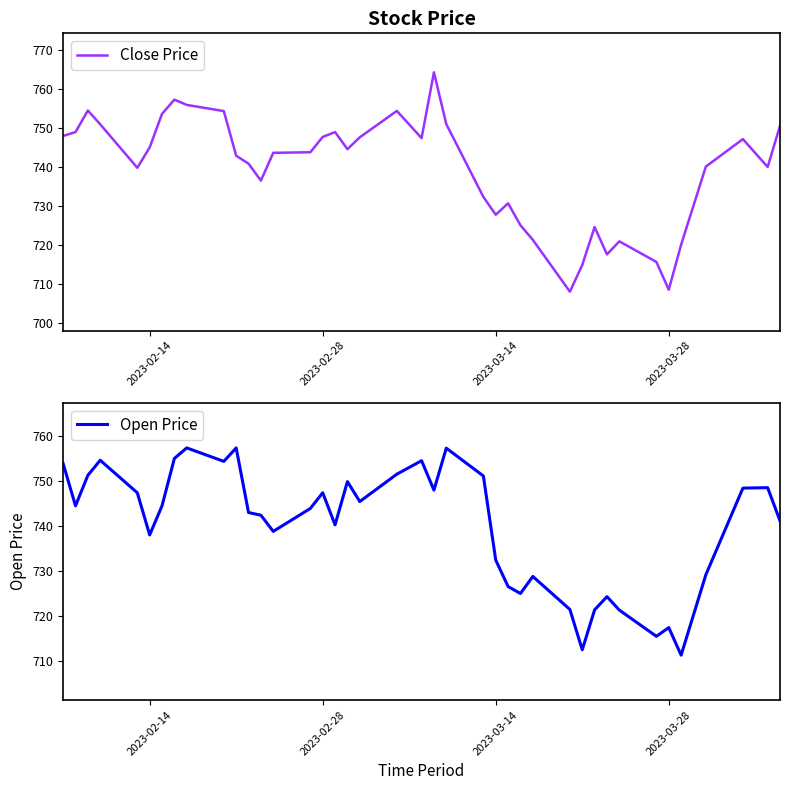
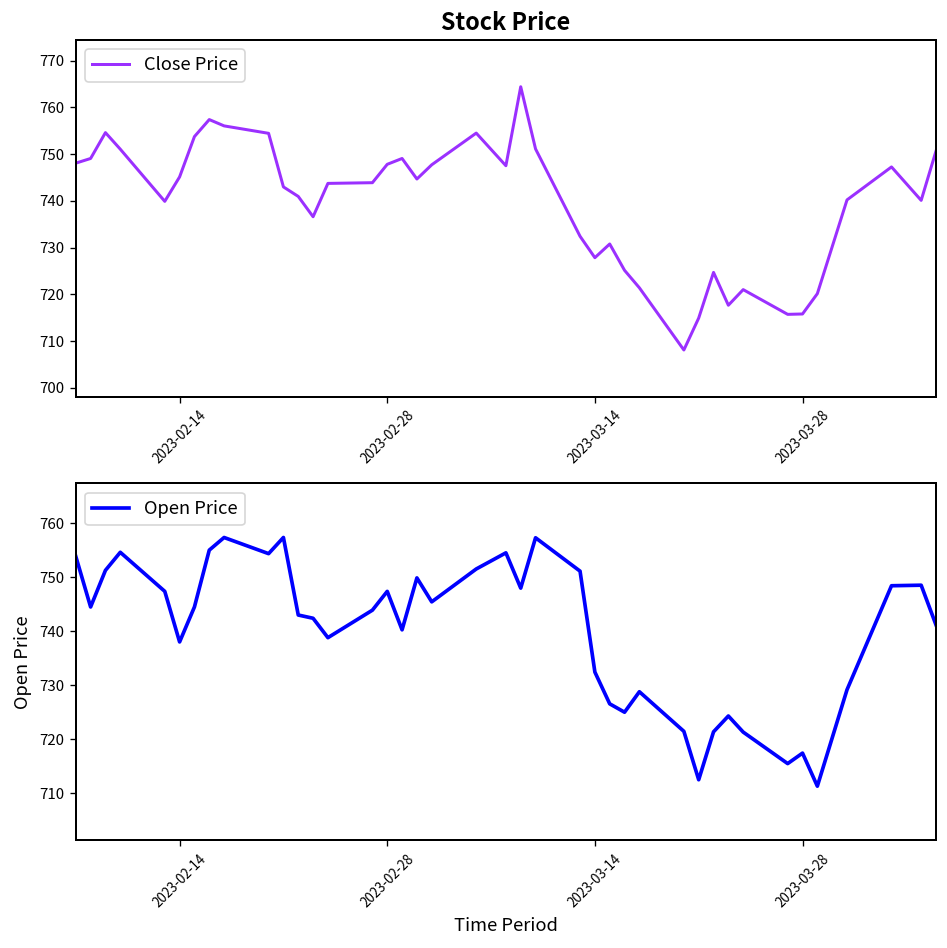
Stock Price, 2023-03-28: 709 -> 716
